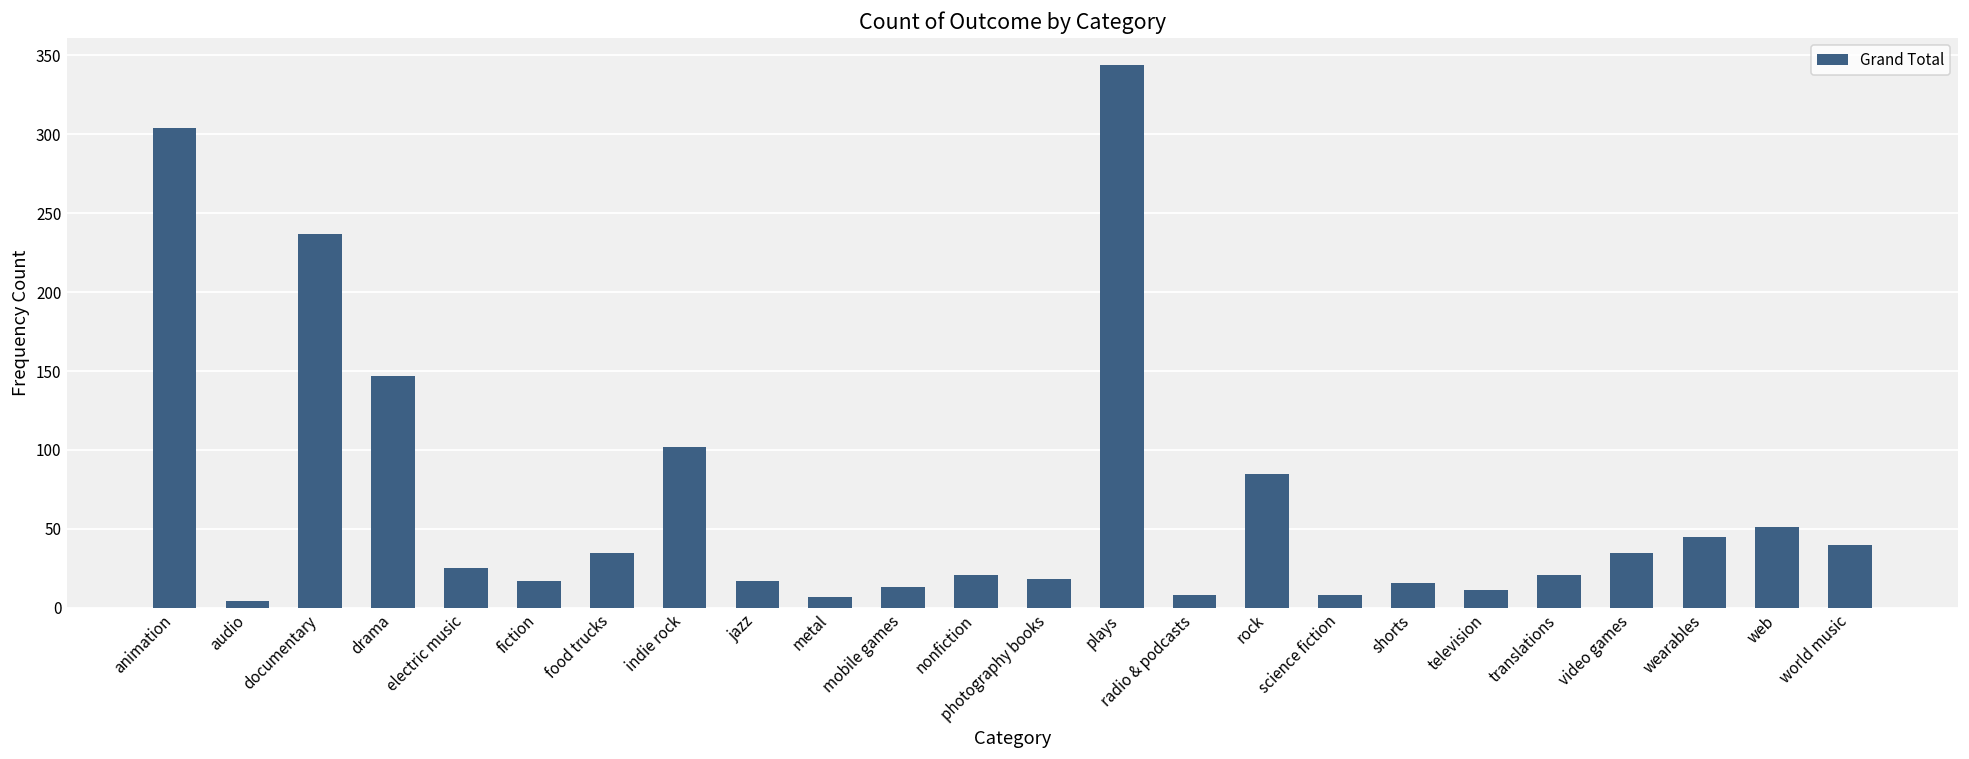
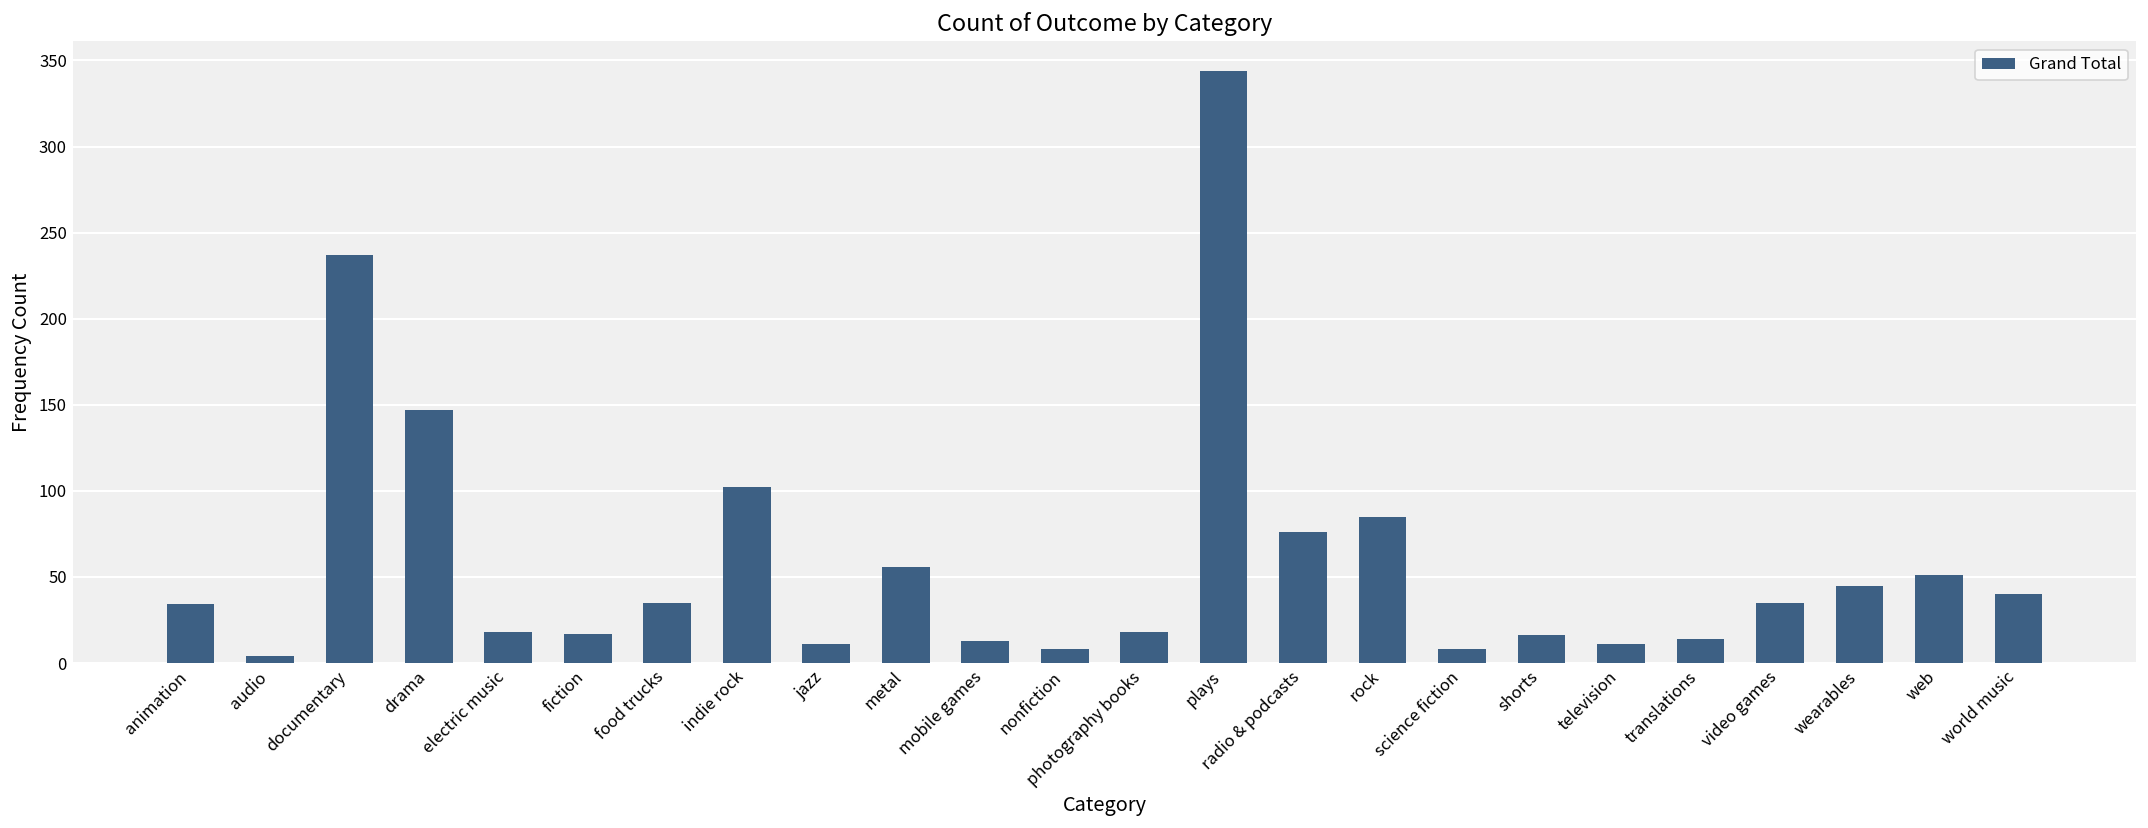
animation: 304 -> 34
electric music: 25 -> 18
jazz: 17 -> 11
metal: 7 -> 56
nonfiction: 21 -> 8
radio & podcasts: 8 -> 76
translations: 21 -> 14
